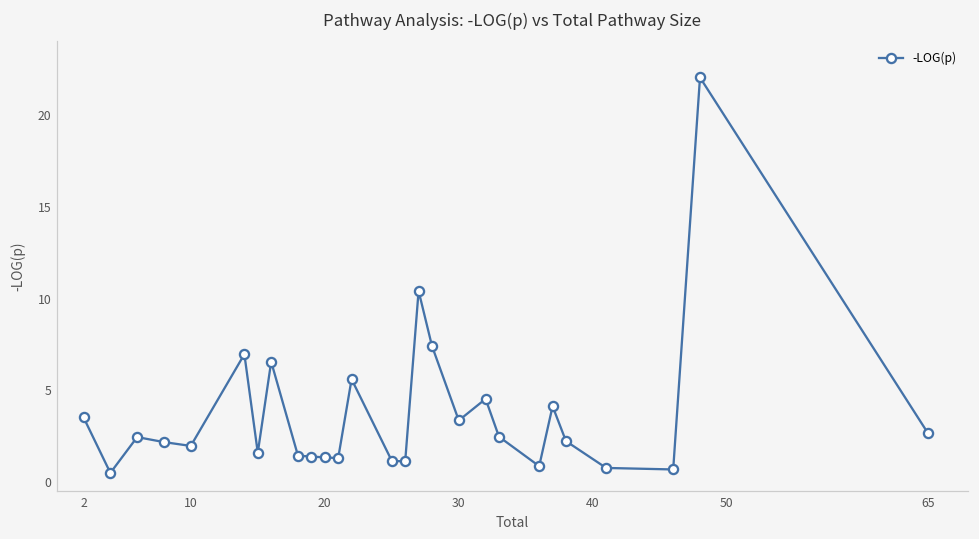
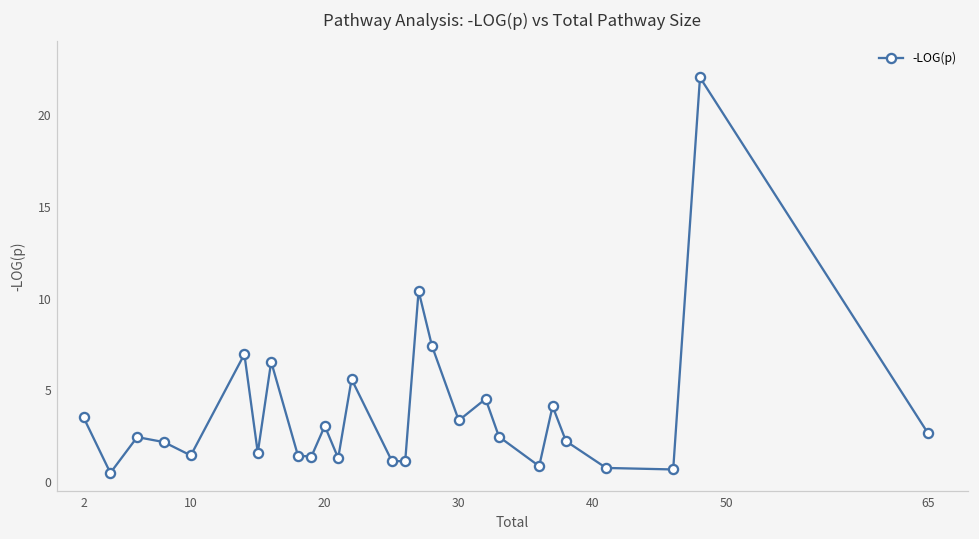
10: 2.0 -> 1.5
20: 1.3 -> 3.1
